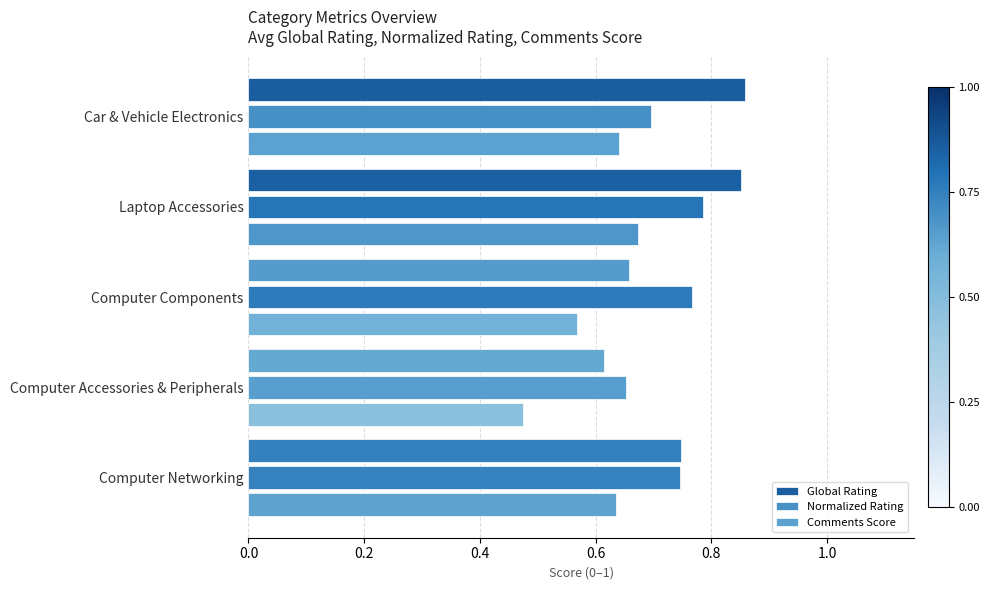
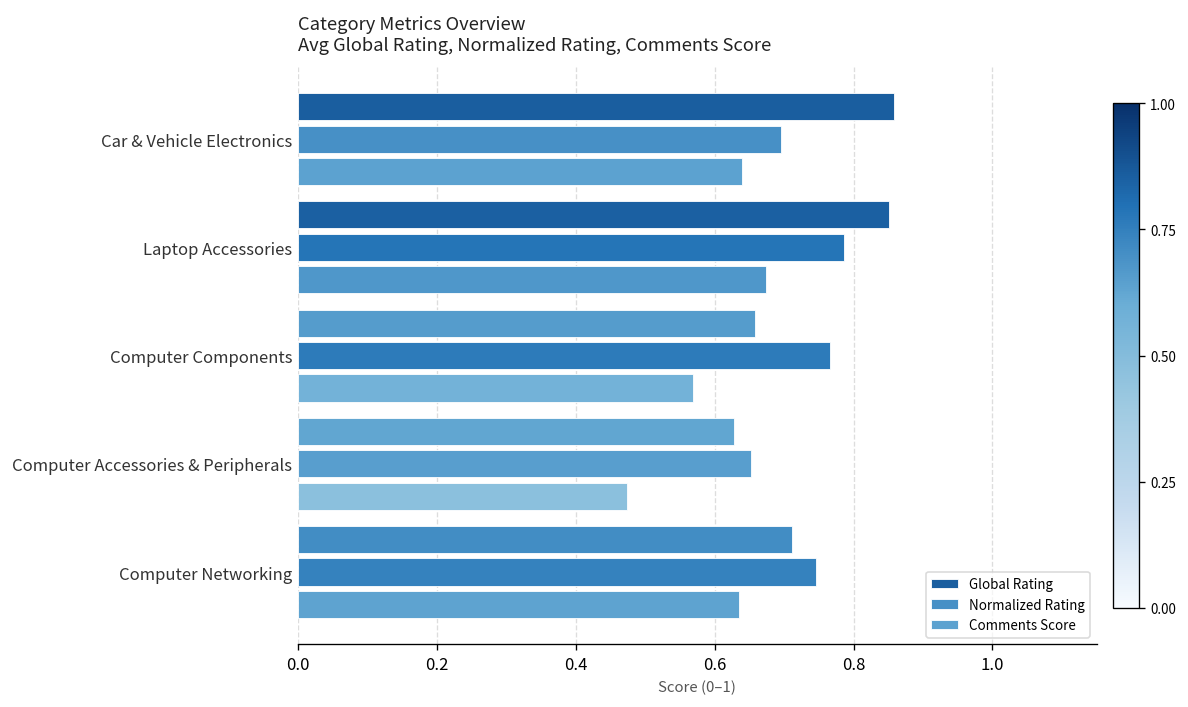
Global Rating, Computer Accessories & Peripherals: 0.61 -> 0.63
Global Rating, Computer Networking: 0.75 -> 0.71
